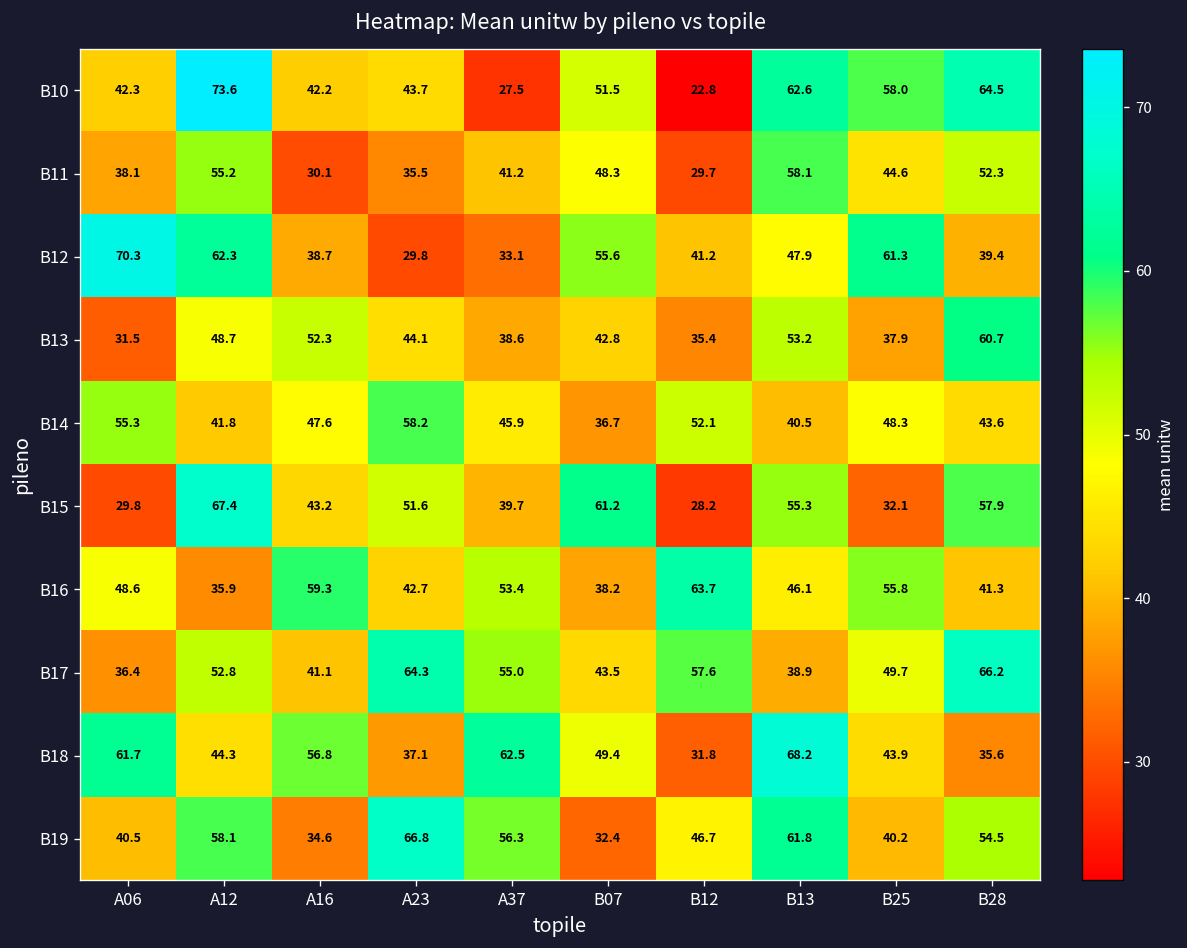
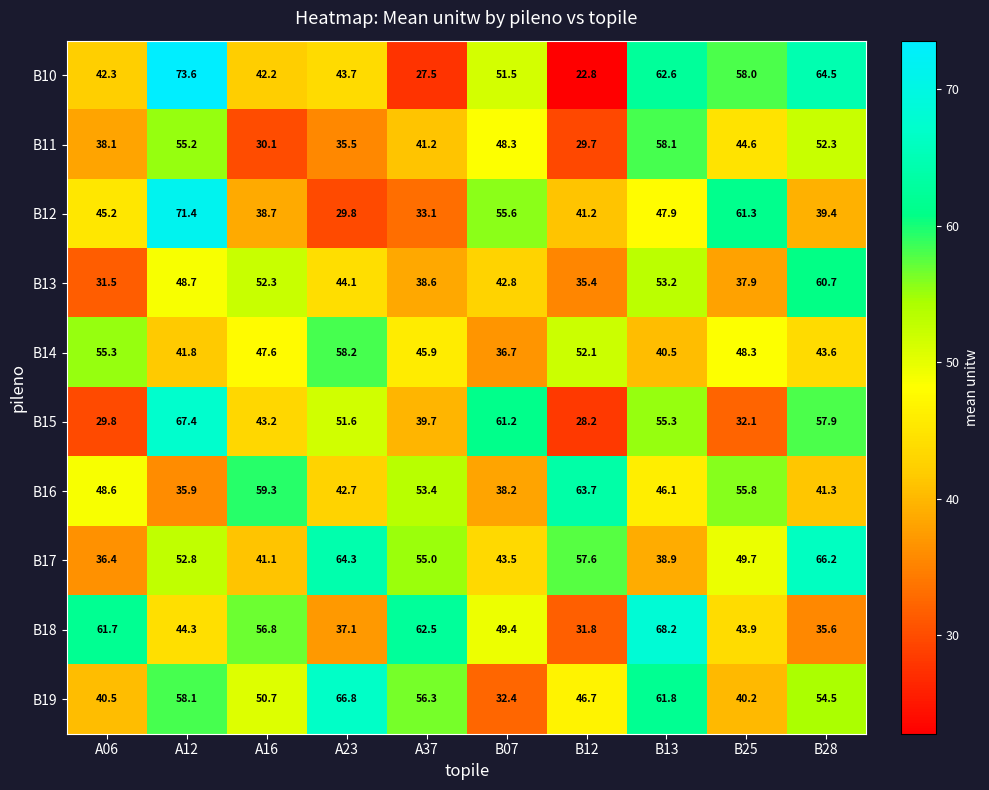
B12, A06: 70.3 -> 45.2
B12, A12: 62.3 -> 71.4
B19, A16: 34.6 -> 50.7
